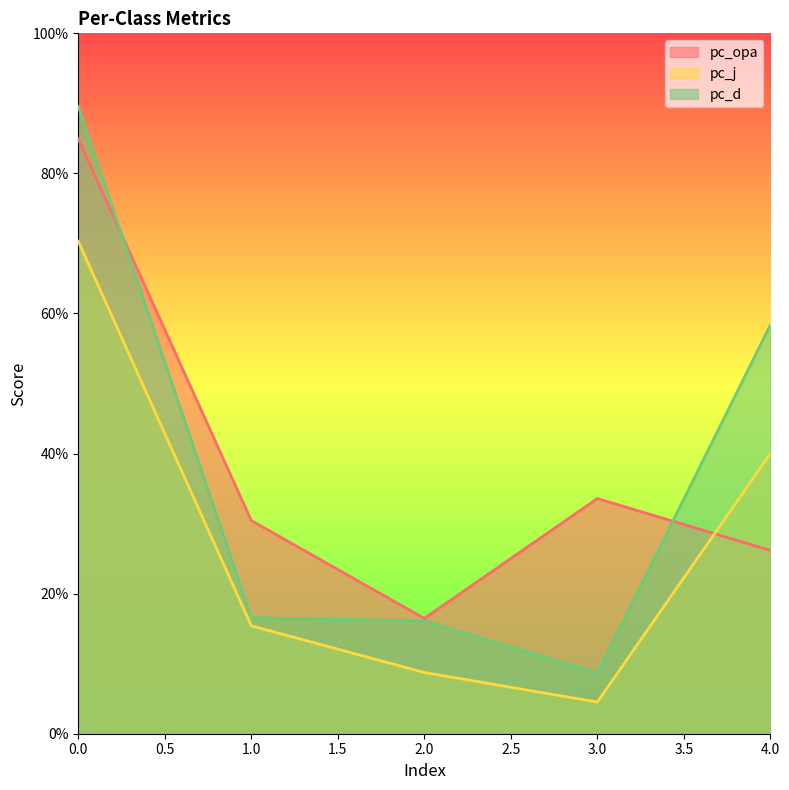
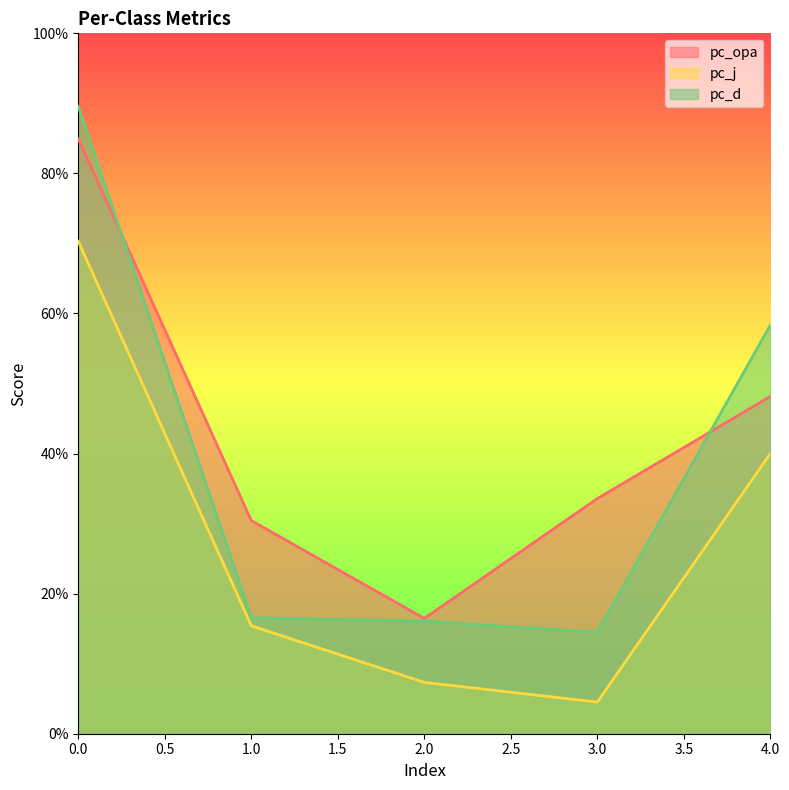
pc_j, 2.0: 9% -> 7%
pc_d, 3.0: 9% -> 14%
pc_opa, 4.0: 26% -> 48%
